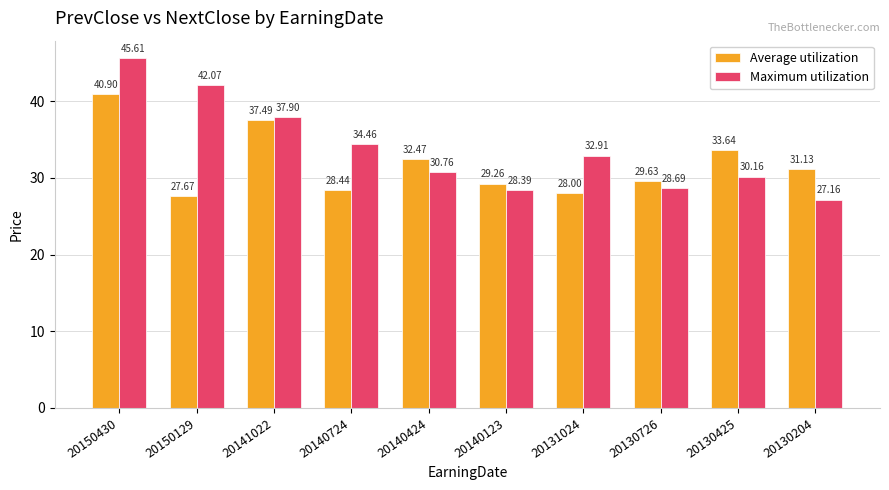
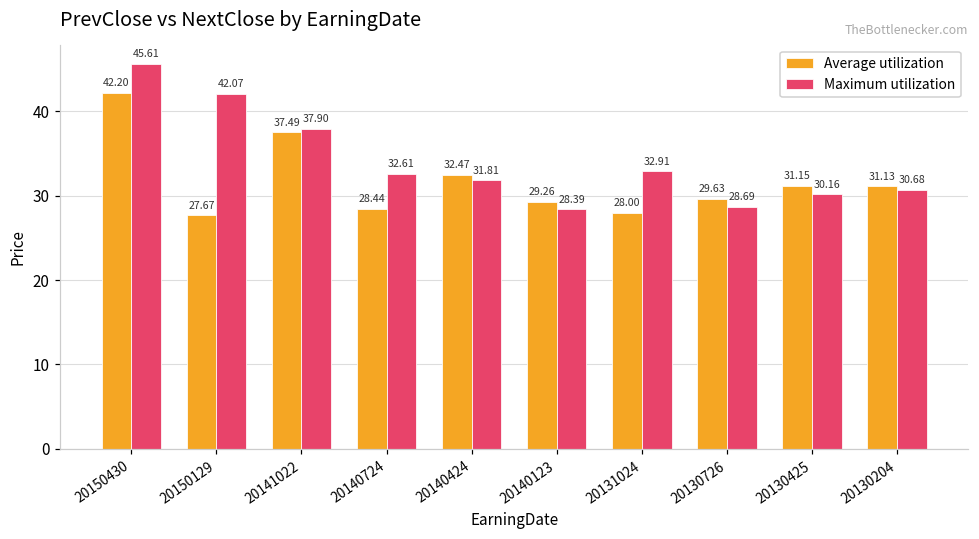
Average utilization, 20150430: 40.90 -> 42.20
Maximum utilization, 20140724: 34.46 -> 32.61
Maximum utilization, 20140424: 30.76 -> 31.81
Average utilization, 20130425: 33.64 -> 31.15
Maximum utilization, 20130204: 27.16 -> 30.68
